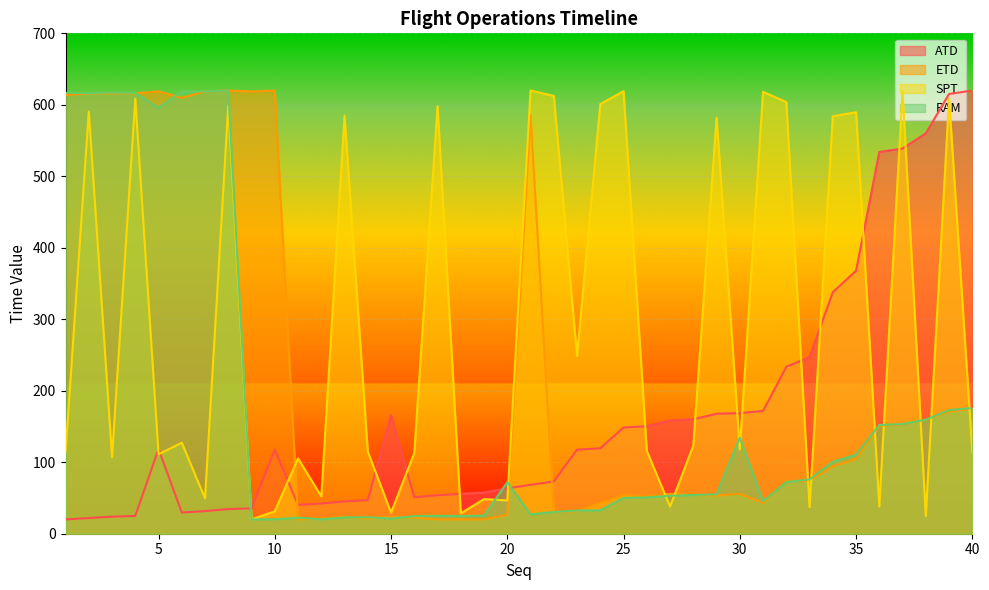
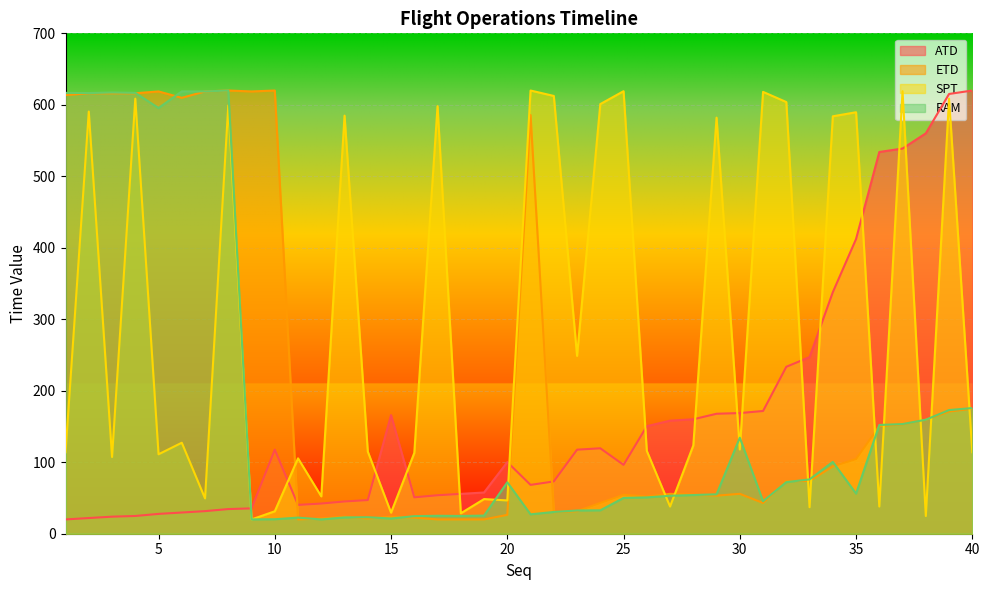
ATD, 5: 120 -> 30
ATD, 20: 60 -> 100
ATD, 25: 150 -> 100
ATD, 35: 370 -> 410
RAM, 35: 110 -> 60
